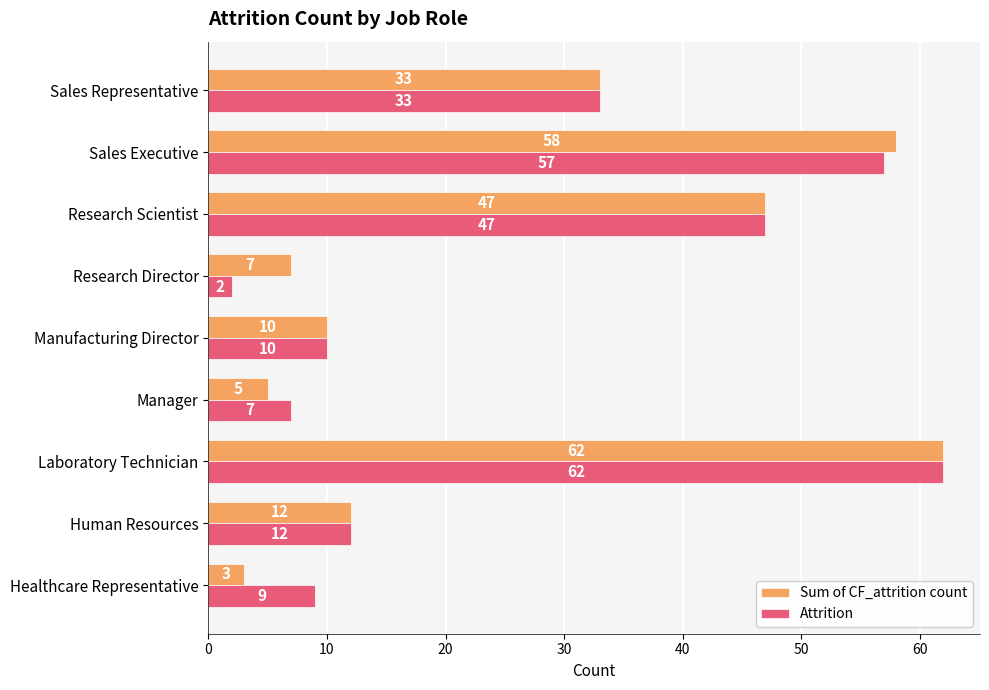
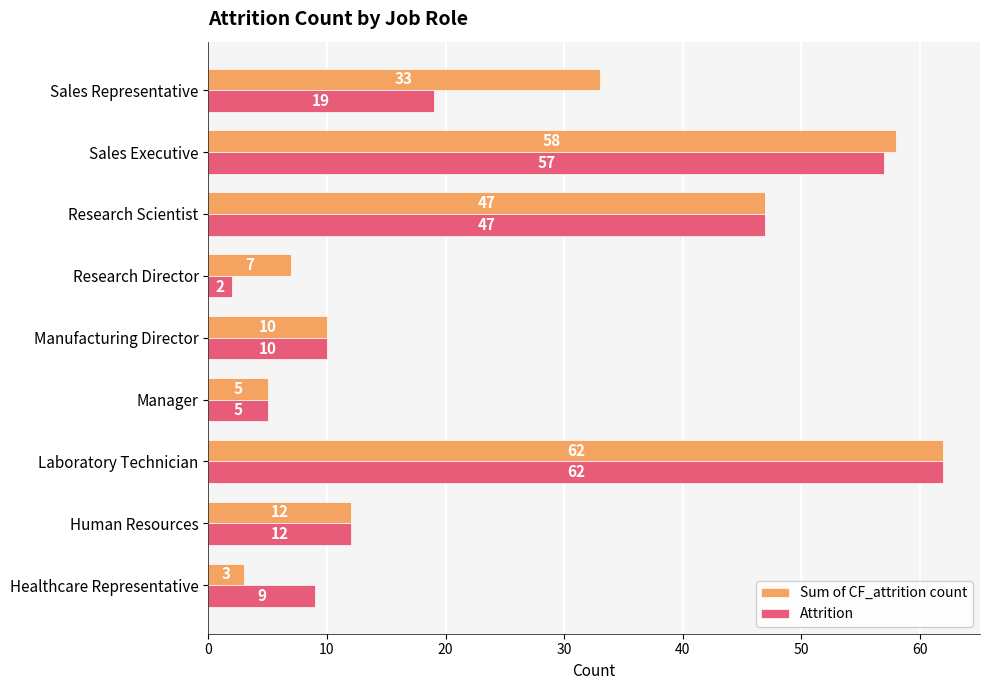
Attrition, Sales Representative: 33 -> 19
Attrition, Manager: 7 -> 5
